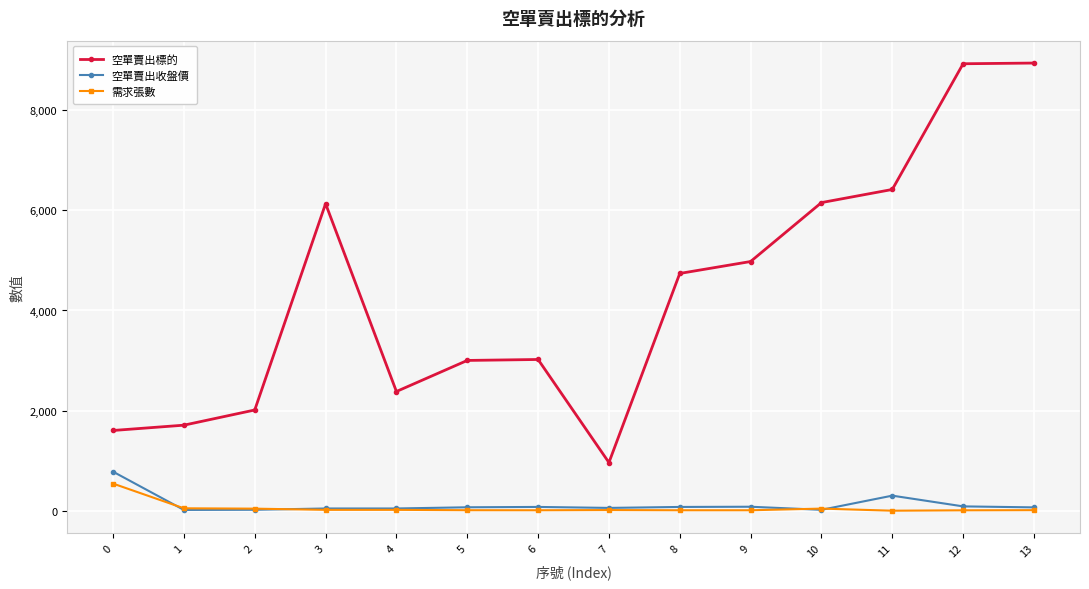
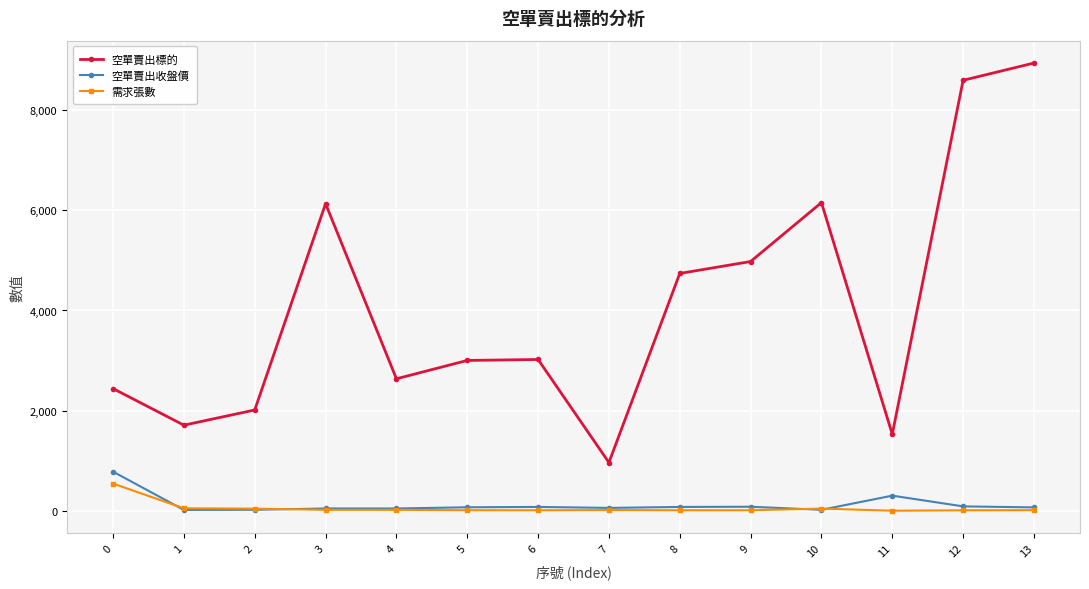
空單賣出標的, 0: 1,600 -> 2,400
空單賣出標的, 4: 2,400 -> 2,600
空單賣出標的, 11: 6,400 -> 1,500
空單賣出標的, 12: 8,900 -> 8,600
